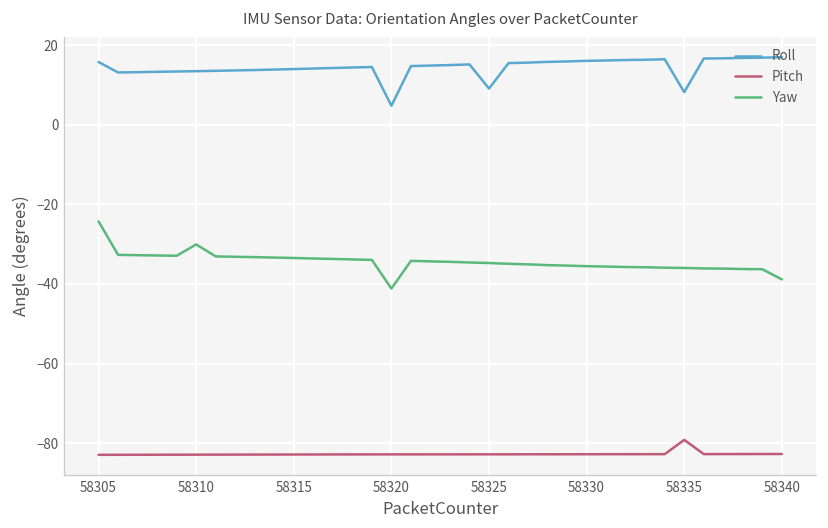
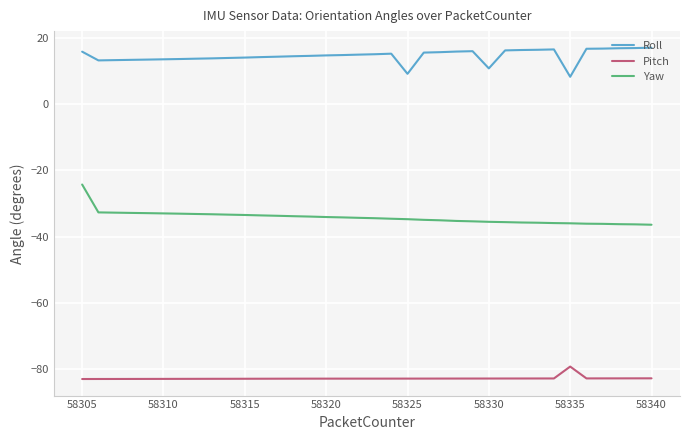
Yaw, 58310: -30 -> -33
Roll, 58320: 5 -> 15
Yaw, 58320: -41 -> -34
Roll, 58330: 16 -> 11
Yaw, 58340: -39 -> -36
